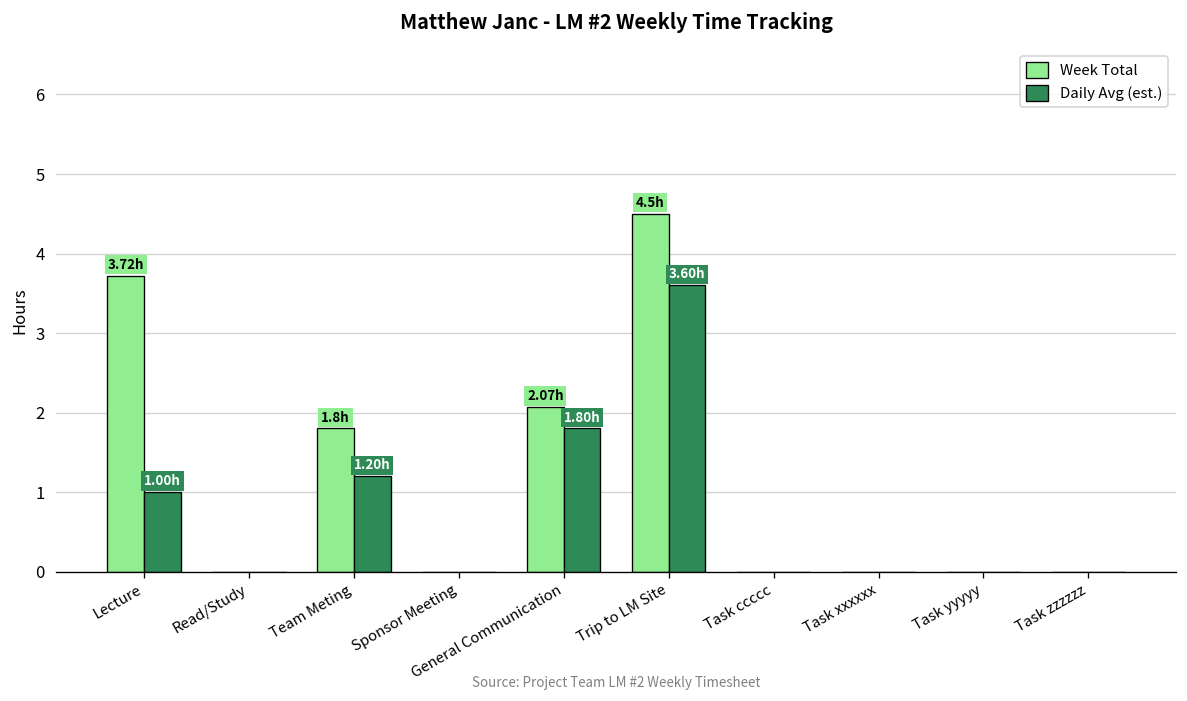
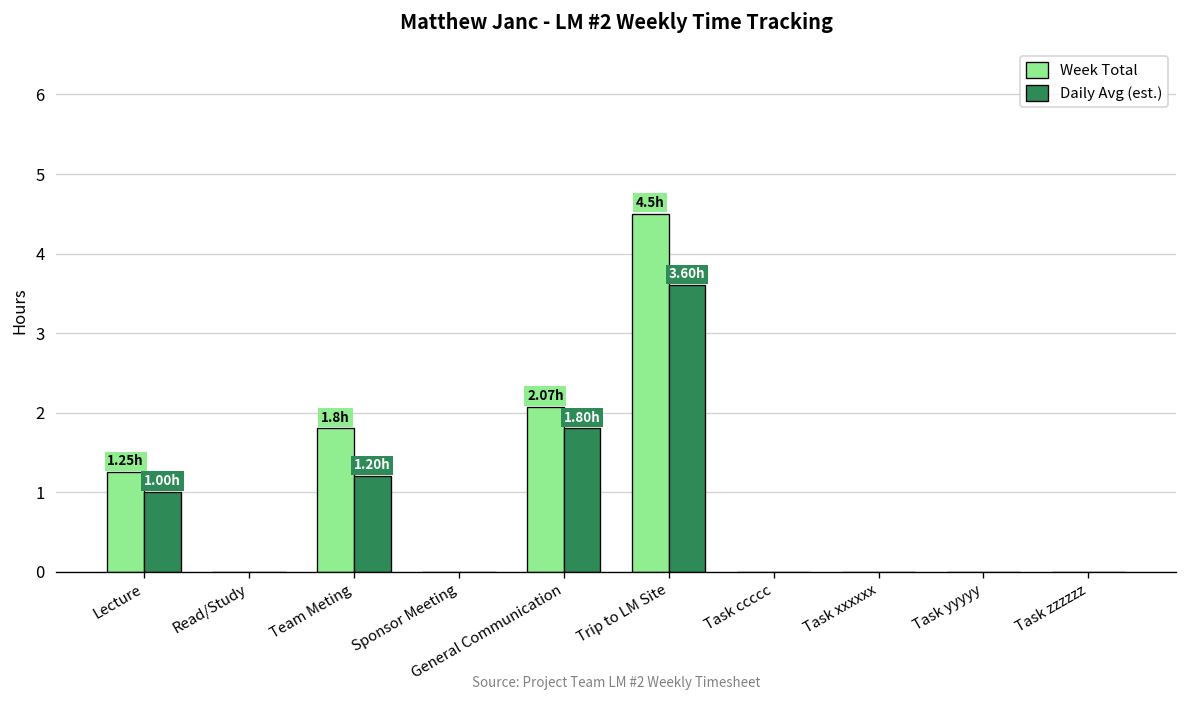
Week Total, Lecture: 3.72h -> 1.25h
